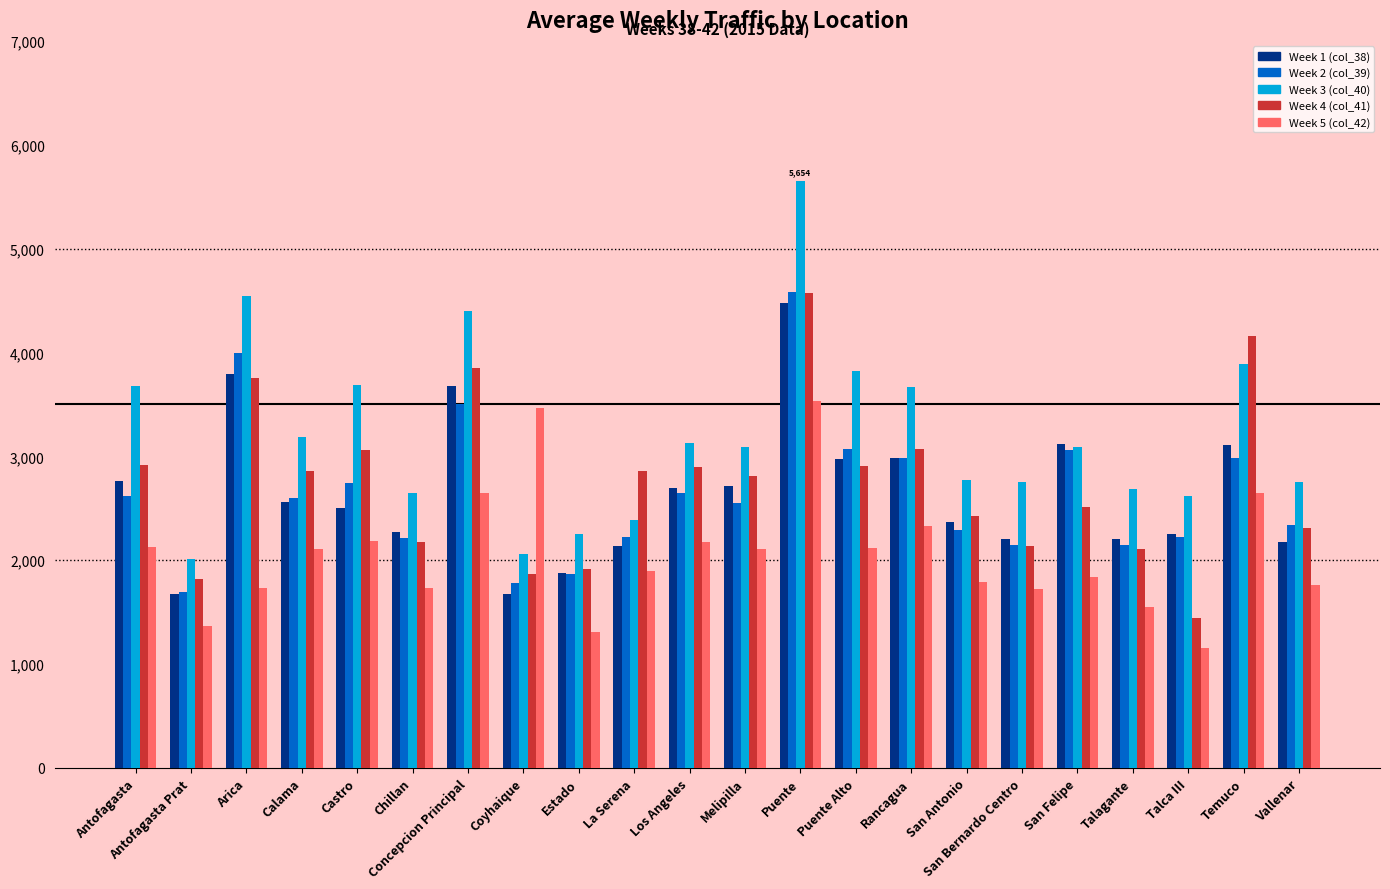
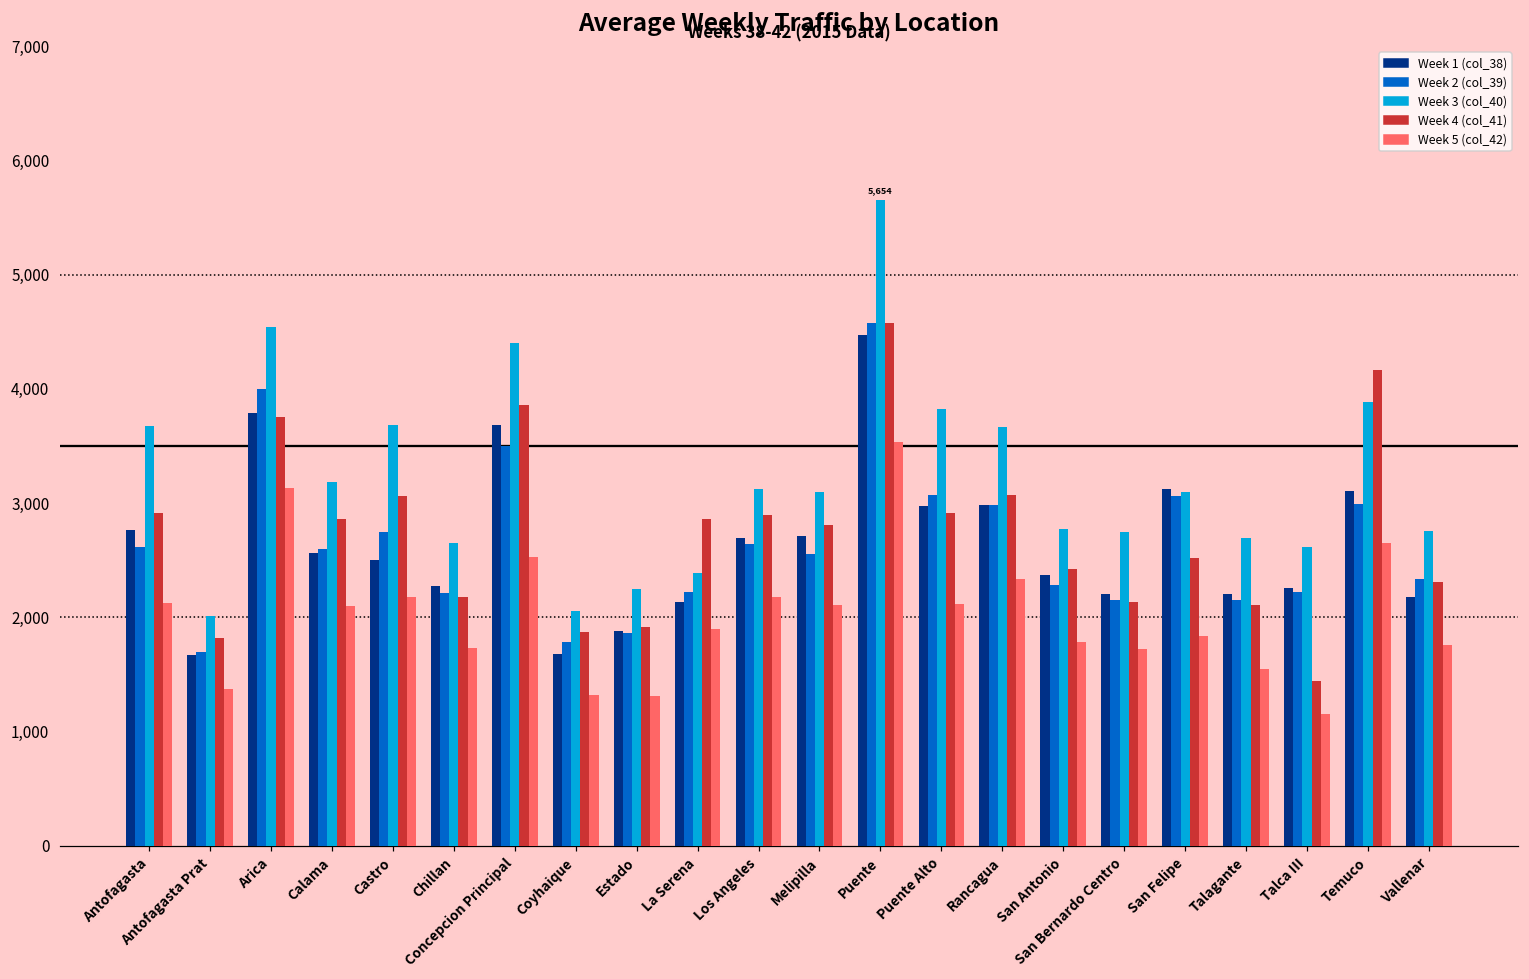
Week 5 (col_42), Arica: 1,740 -> 3,130
Week 5 (col_42), Concepcion Principal: 2,650 -> 2,530
Week 5 (col_42), Coyhaique: 3,470 -> 1,320
